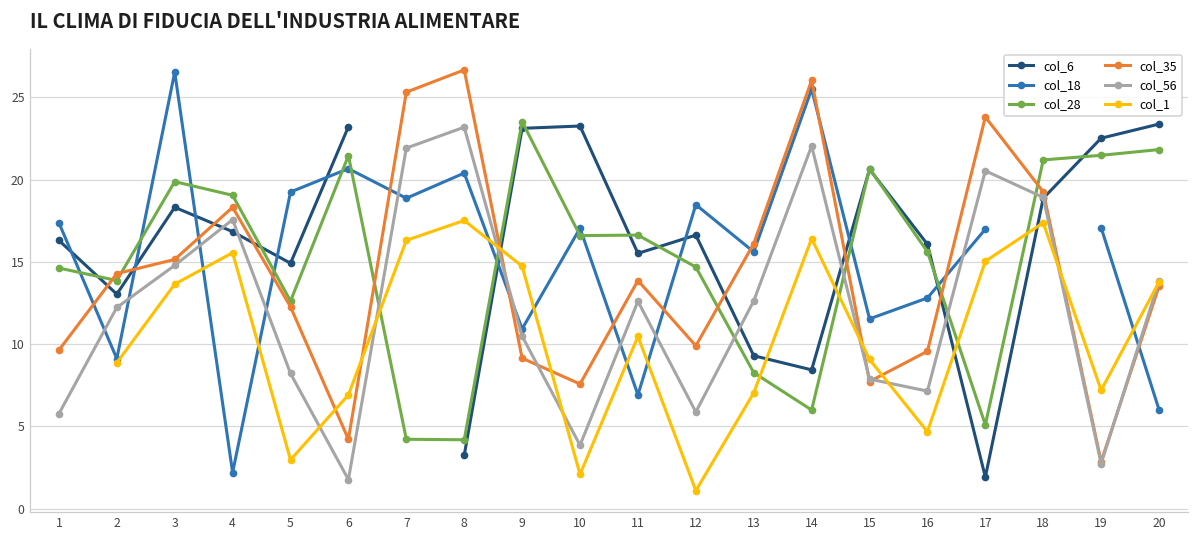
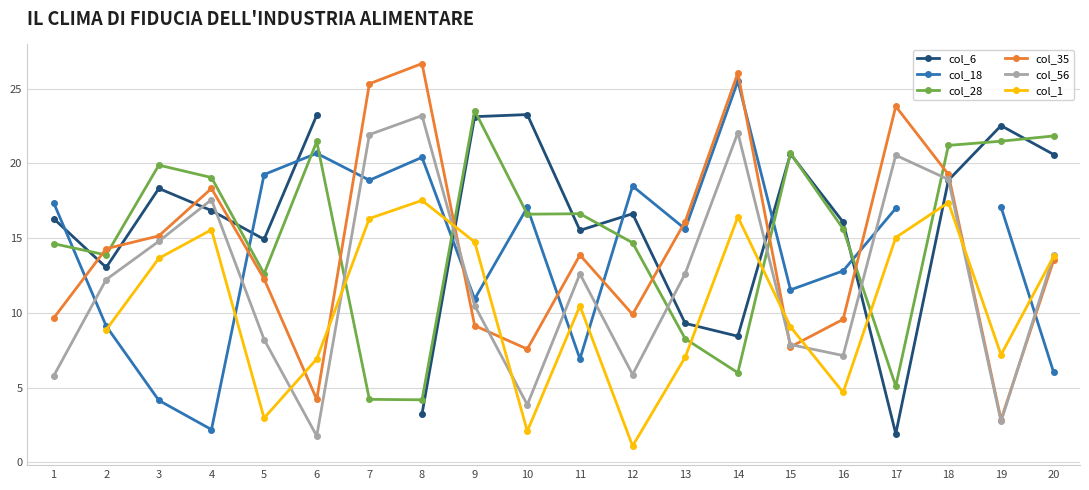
col_18, 3: 26.5 -> 4.2
col_6, 20: 23.4 -> 20.6
